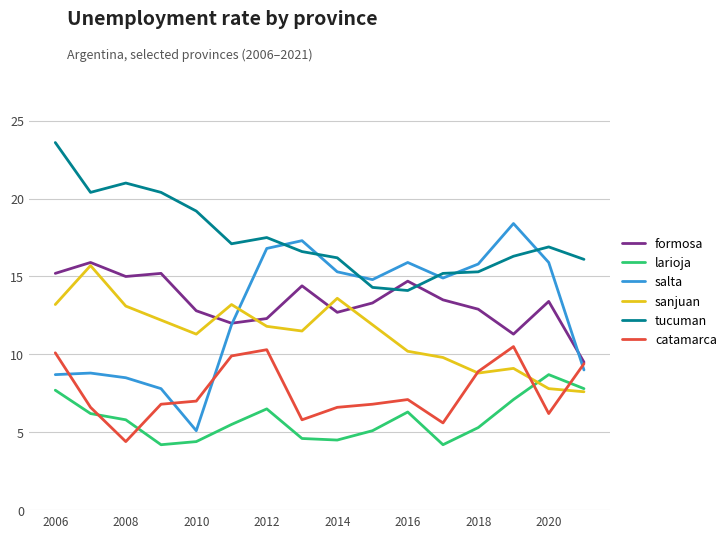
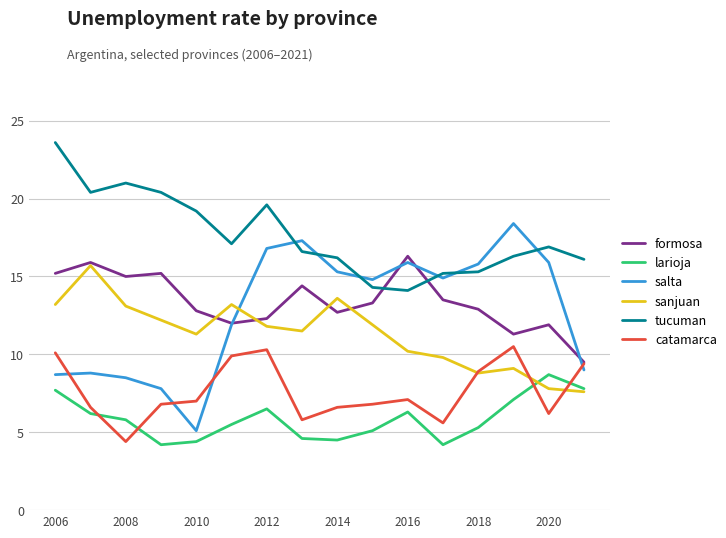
tucuman, 2012: 17.5 -> 19.6
formosa, 2016: 14.7 -> 16.3
formosa, 2020: 13.4 -> 11.9
